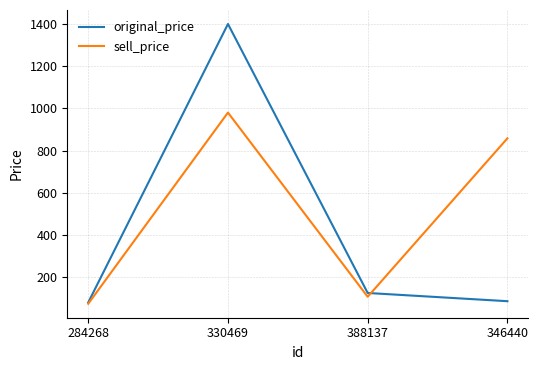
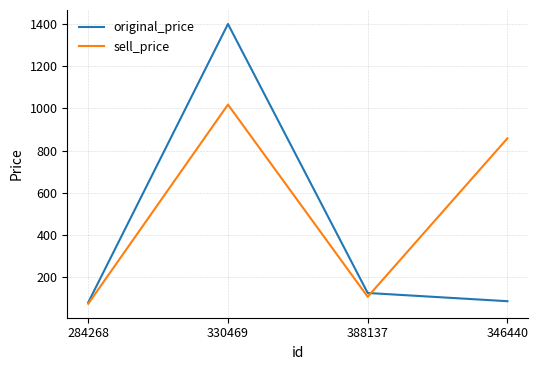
sell_price, 330469: 980 -> 1020
